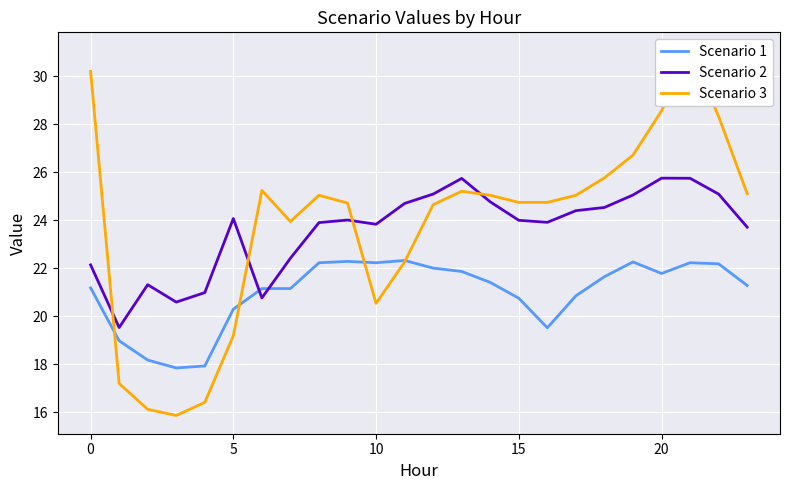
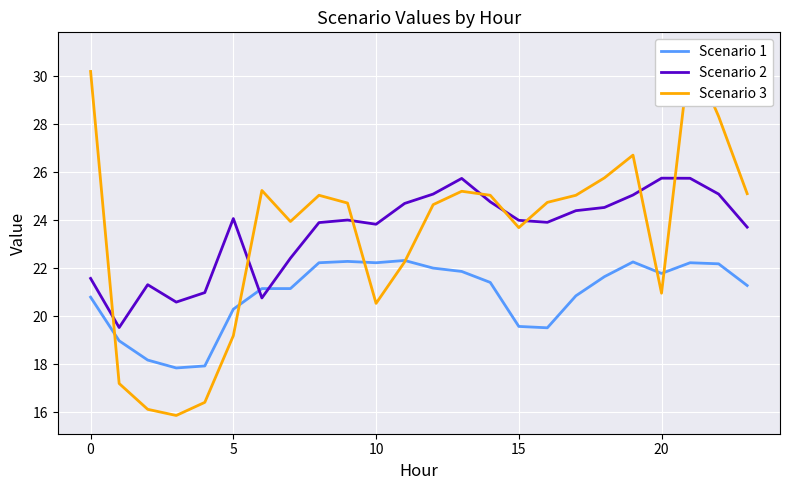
Scenario 1, 0: 21.2 -> 20.8
Scenario 2, 0: 22.1 -> 21.6
Scenario 1, 15: 20.8 -> 19.6
Scenario 3, 15: 24.7 -> 23.7
Scenario 3, 20: 28.6 -> 21.0
